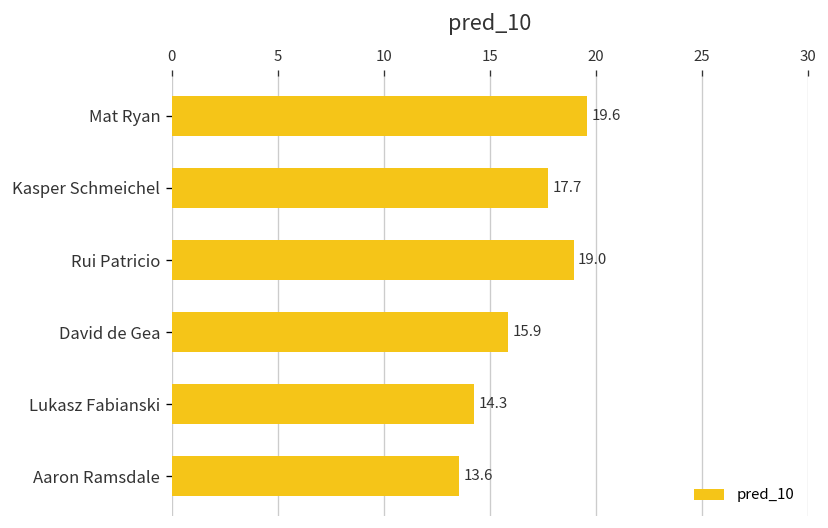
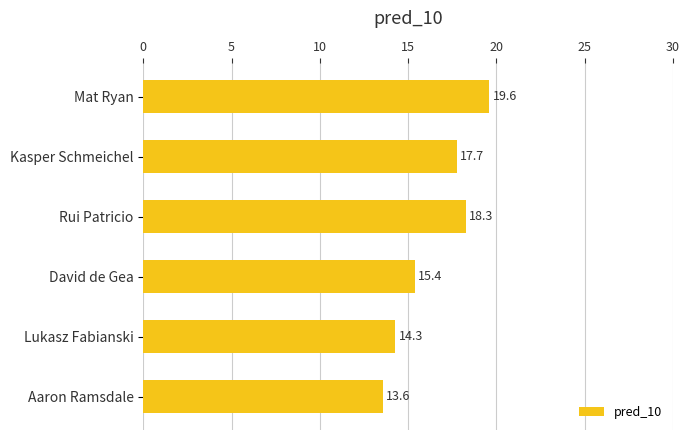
Rui Patricio: 19.0 -> 18.3
David de Gea: 15.9 -> 15.4
